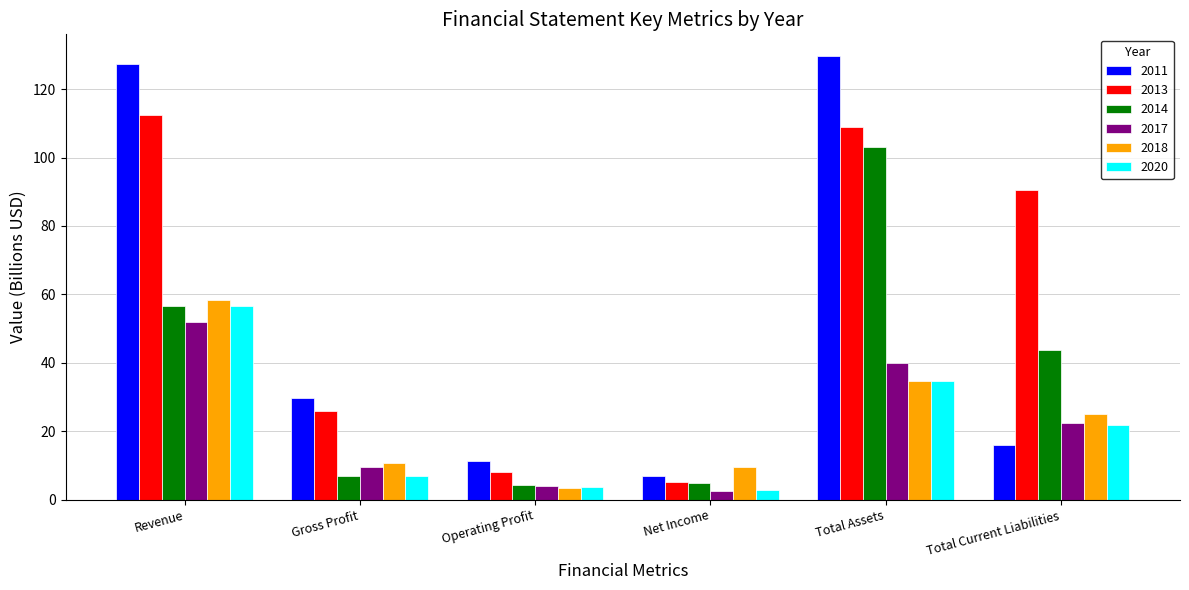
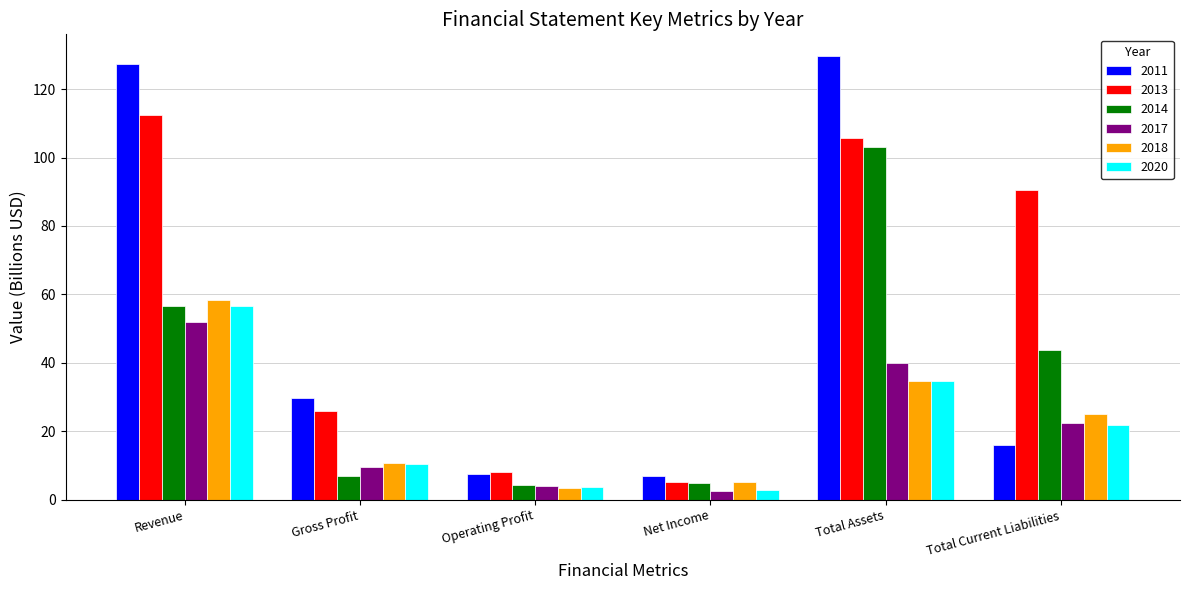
2020, Gross Profit: 7 -> 10
2011, Operating Profit: 11 -> 8
2018, Net Income: 10 -> 5
2013, Total Assets: 109 -> 106
